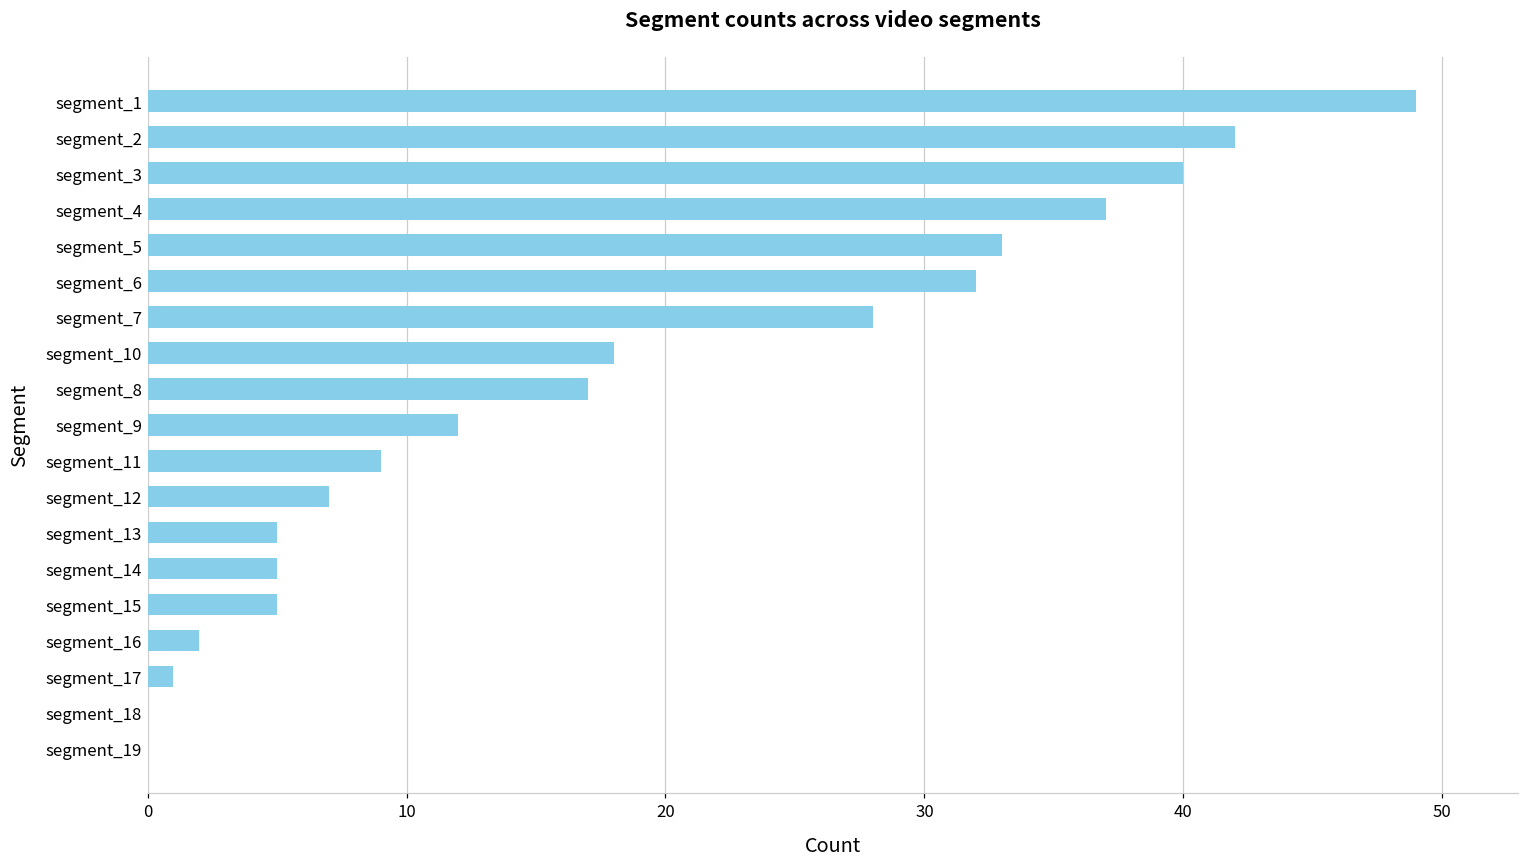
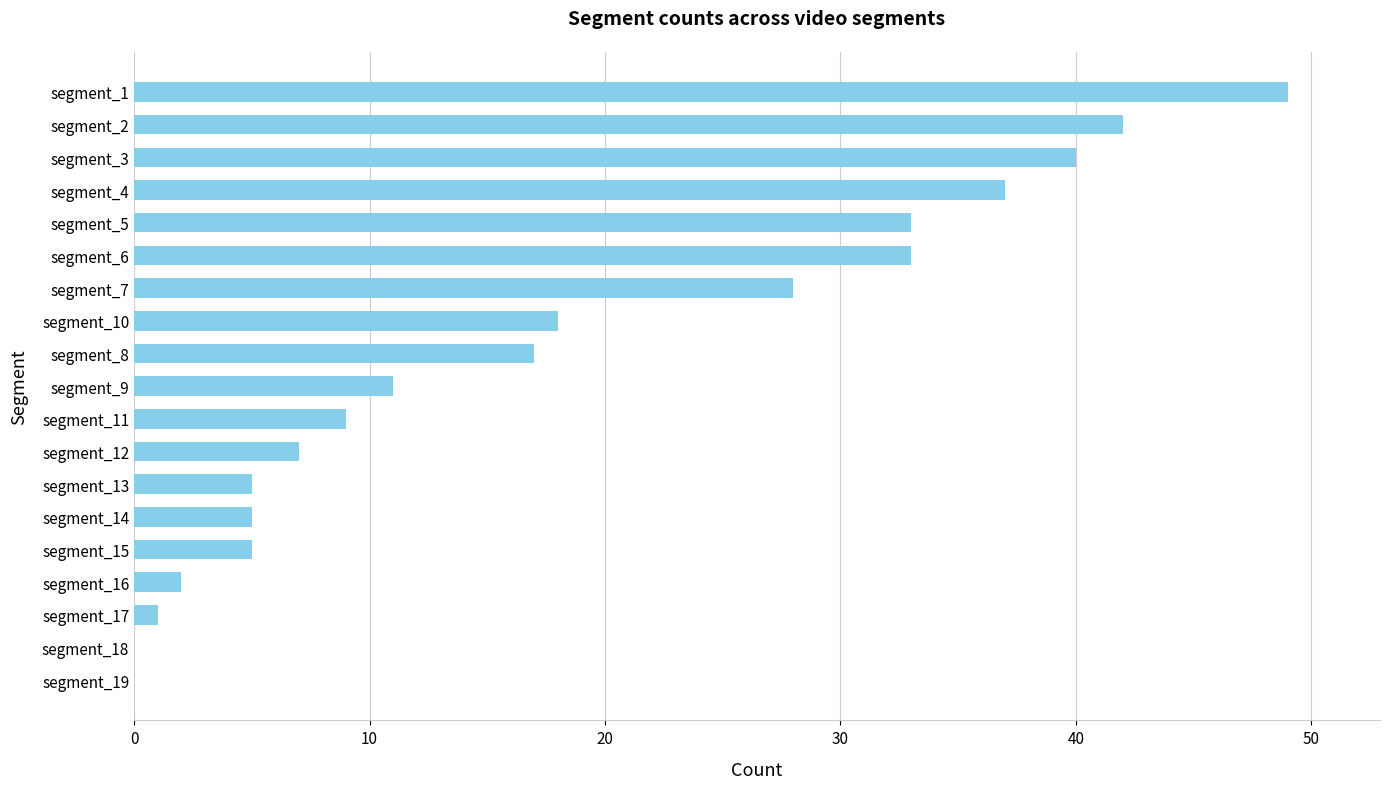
segment_6: 32 -> 33
segment_9: 12 -> 11
